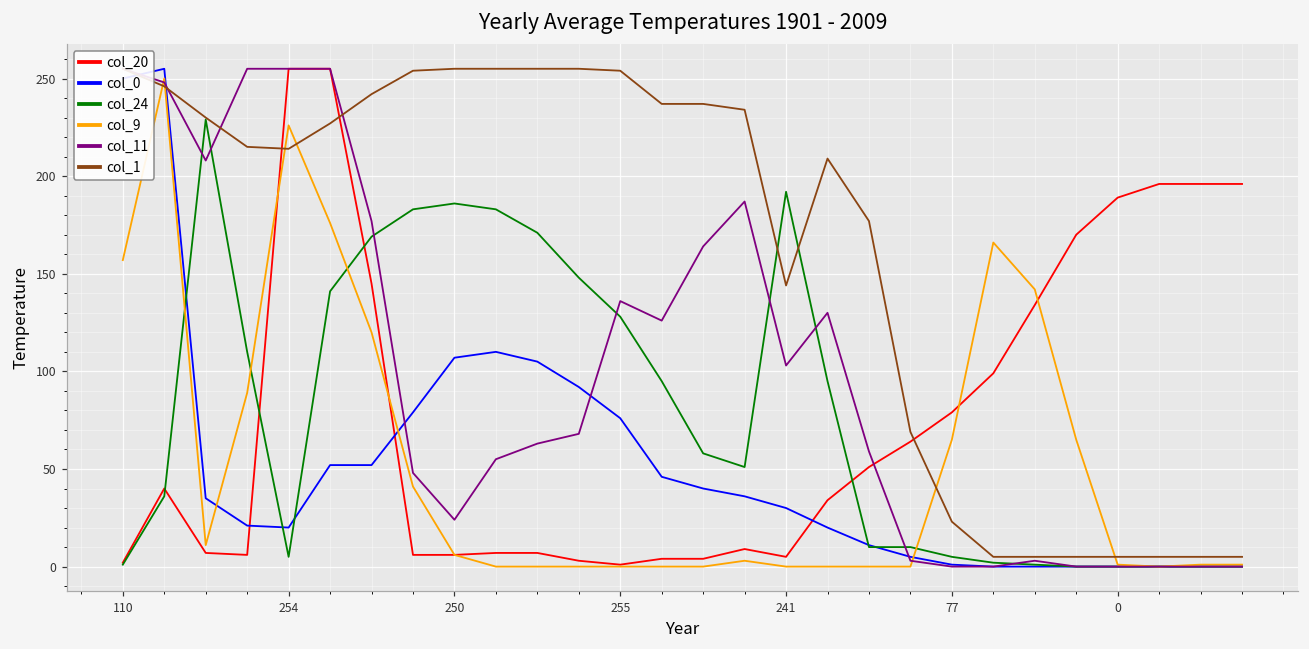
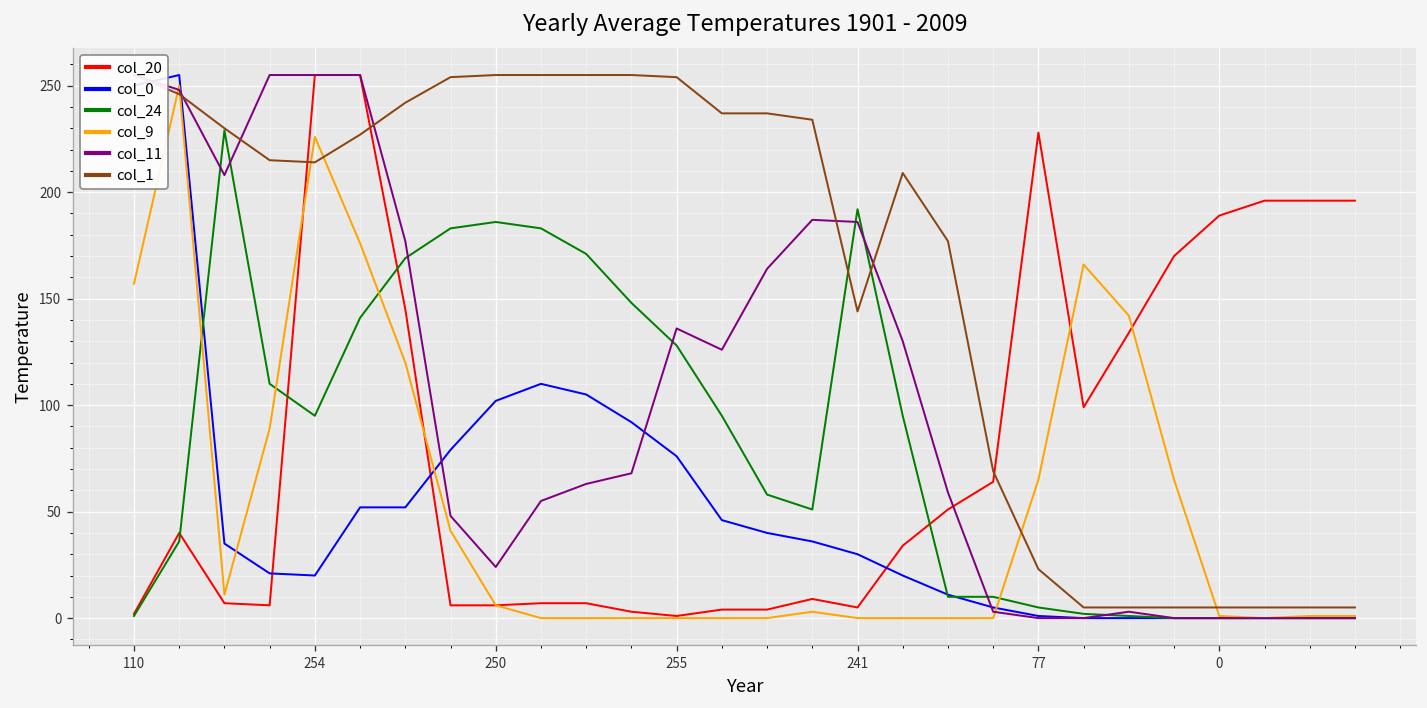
col_24, 254: 5 -> 95
col_0, 250: 107 -> 102
col_11, 241: 103 -> 186
col_20, 77: 79 -> 228
